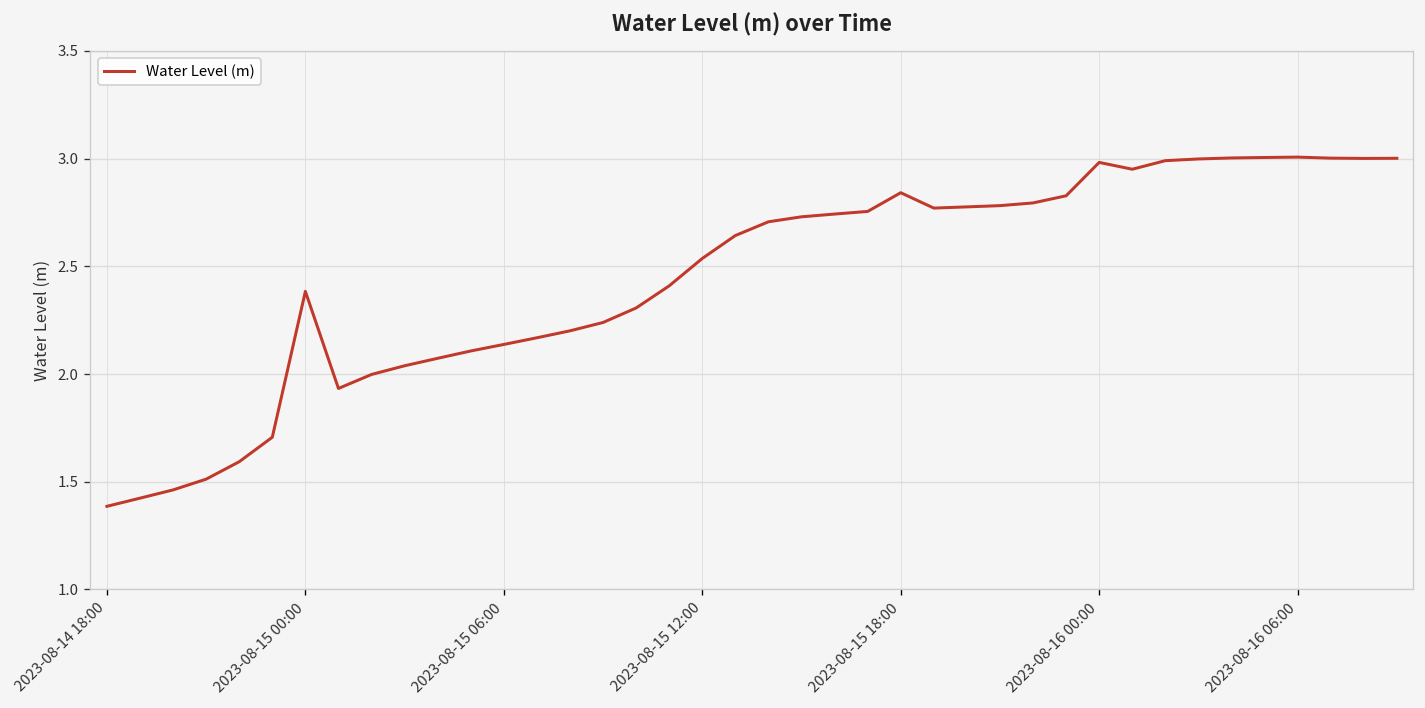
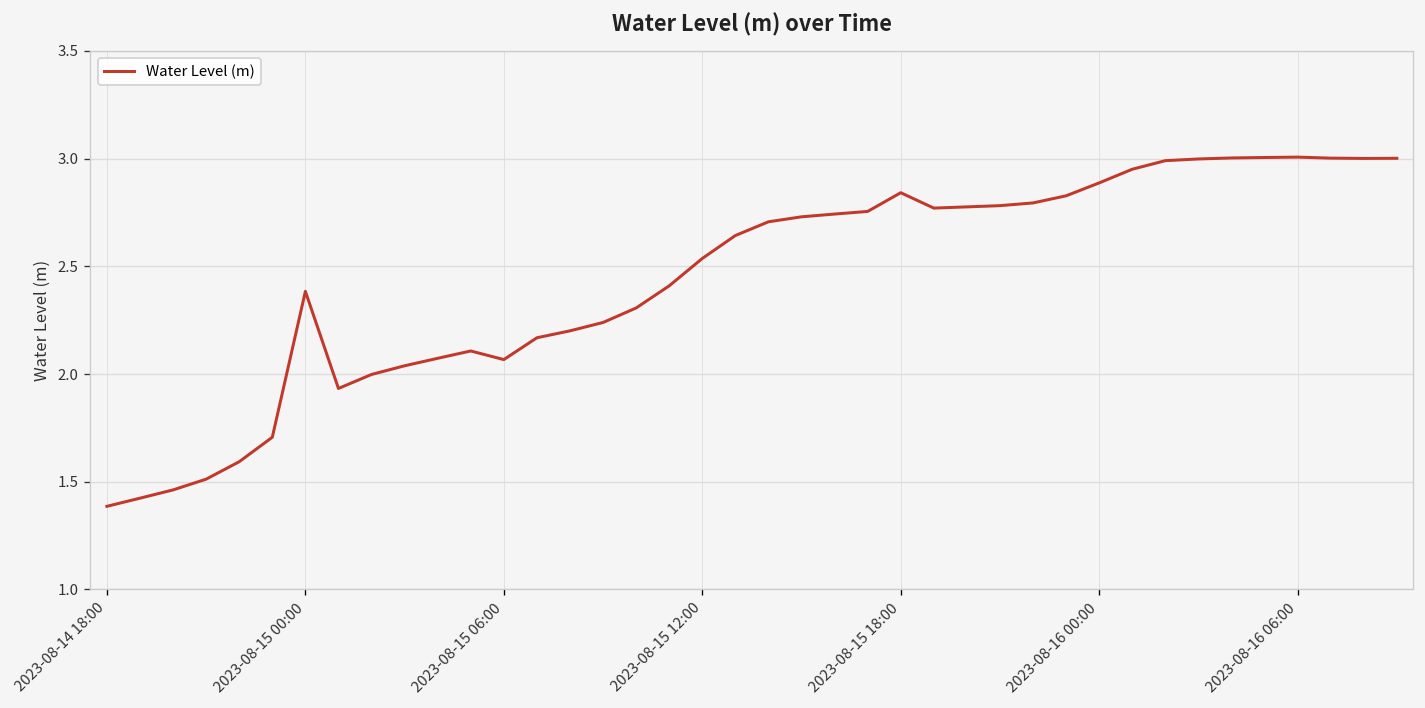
2023-08-15 06:00: 2.14 -> 2.07
2023-08-16 00:00: 2.98 -> 2.89
